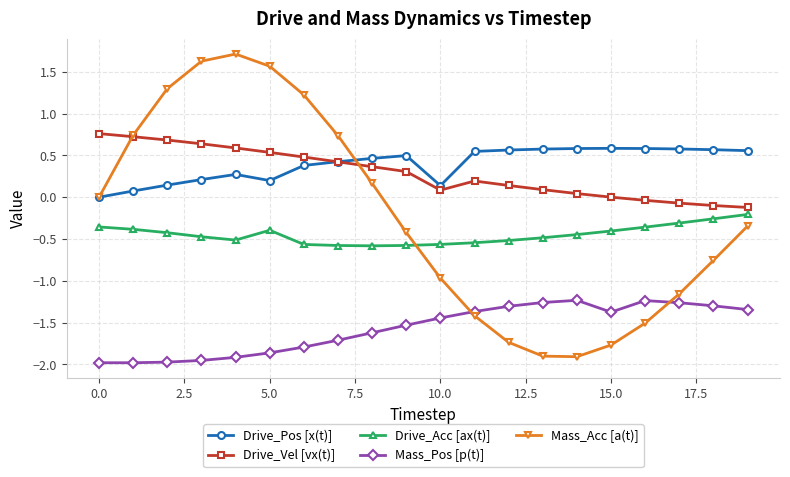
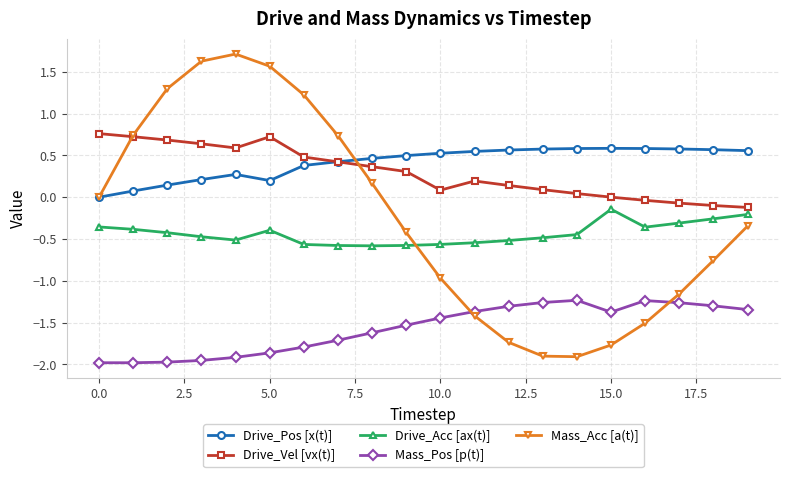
Drive_Vel [vx(t)], 5.0: 0.5 -> 0.7
Drive_Pos [x(t)], 10.0: 0.1 -> 0.5
Drive_Acc [ax(t)], 15.0: -0.4 -> -0.1
